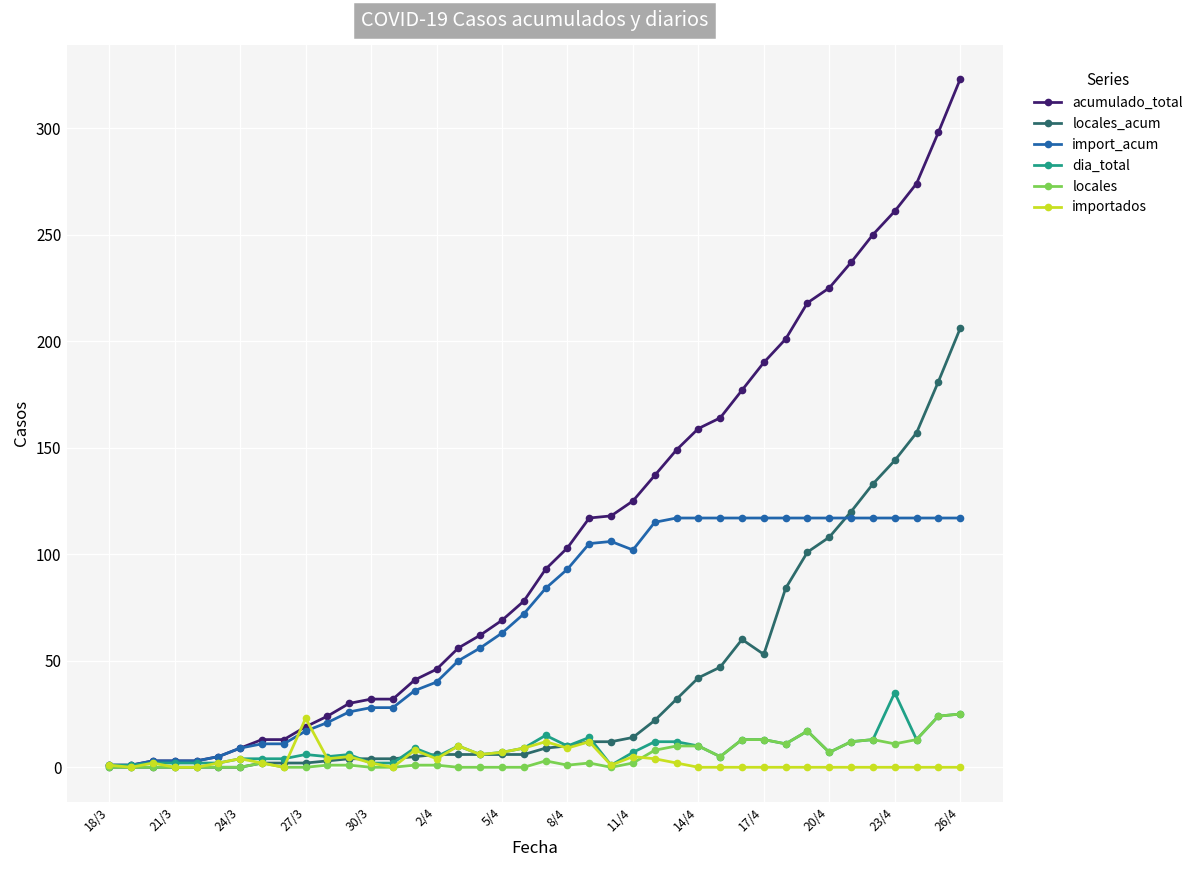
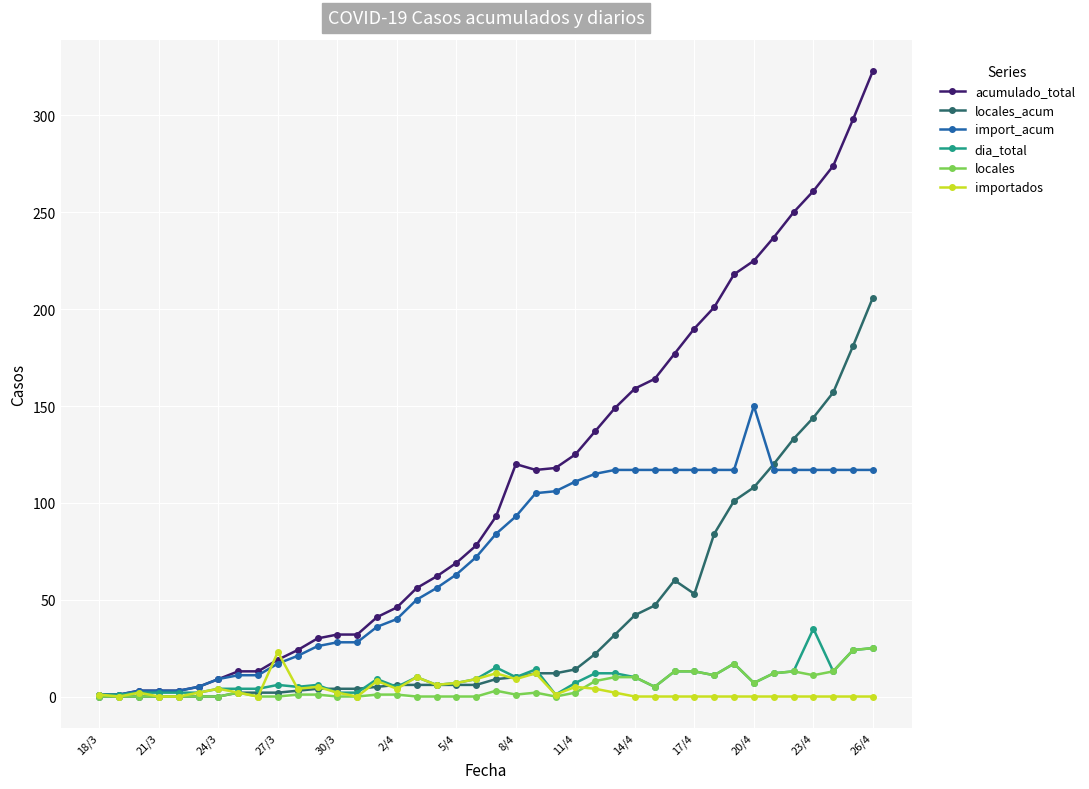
acumulado_total, 8/4: 103 -> 120
import_acum, 11/4: 102 -> 111
import_acum, 20/4: 117 -> 150
